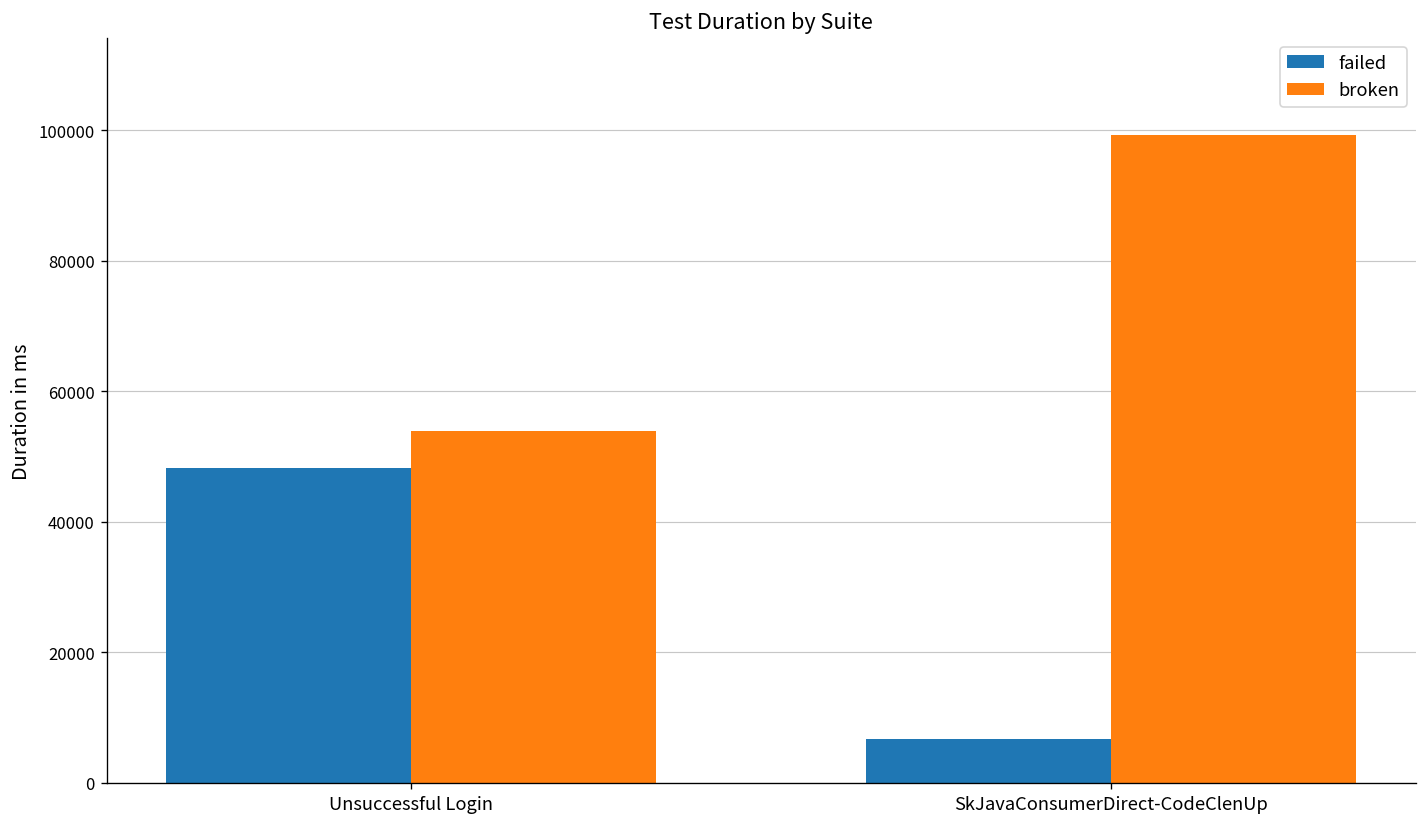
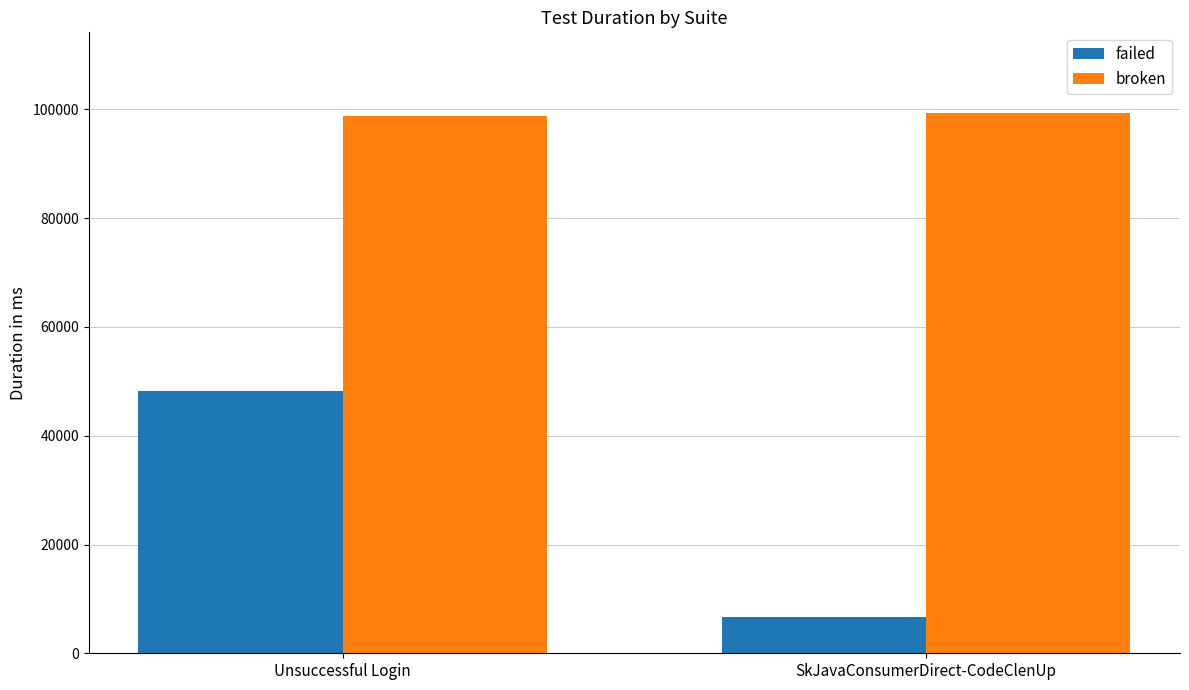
broken, Unsuccessful Login: 54000 -> 99000
